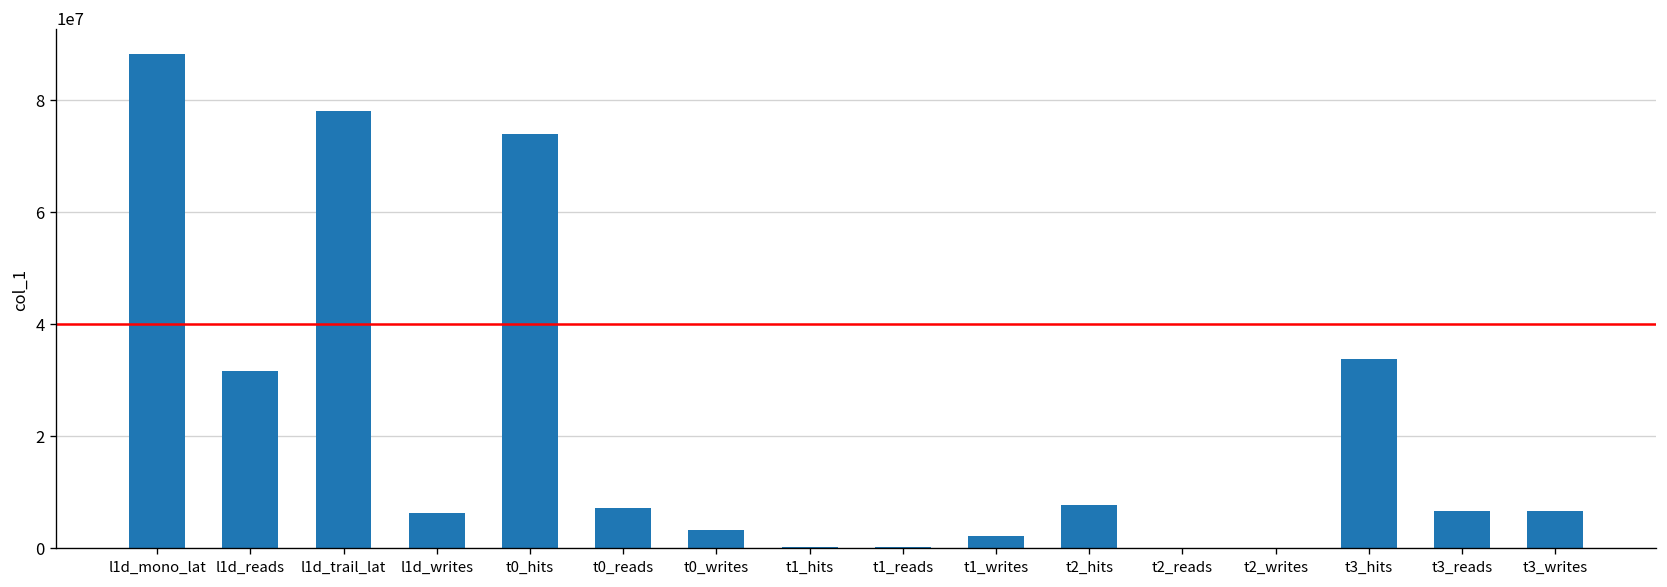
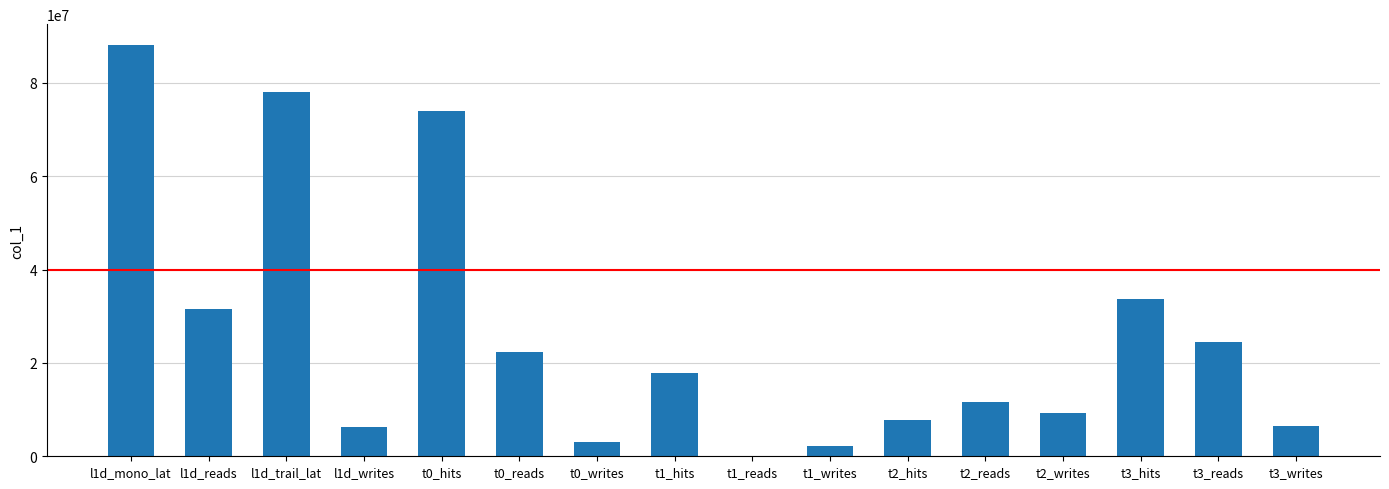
t0_reads: 7000000 -> 22000000
t1_hits: 0 -> 18000000
t2_reads: 0 -> 12000000
t2_writes: 0 -> 9000000
t3_reads: 7000000 -> 24000000
